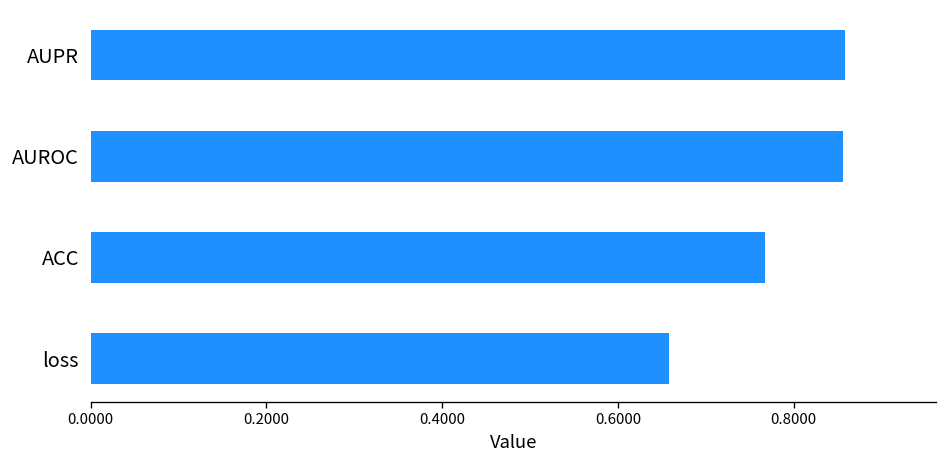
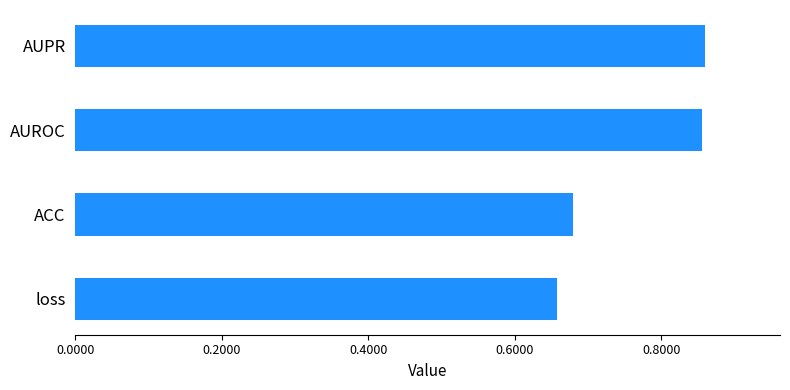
ACC: 0.77 -> 0.68
